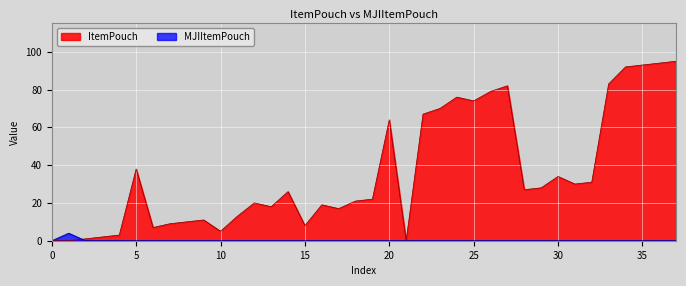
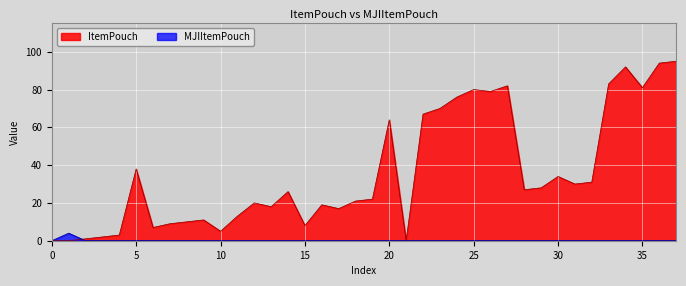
ItemPouch, 25: 74 -> 80
ItemPouch, 35: 93 -> 81
